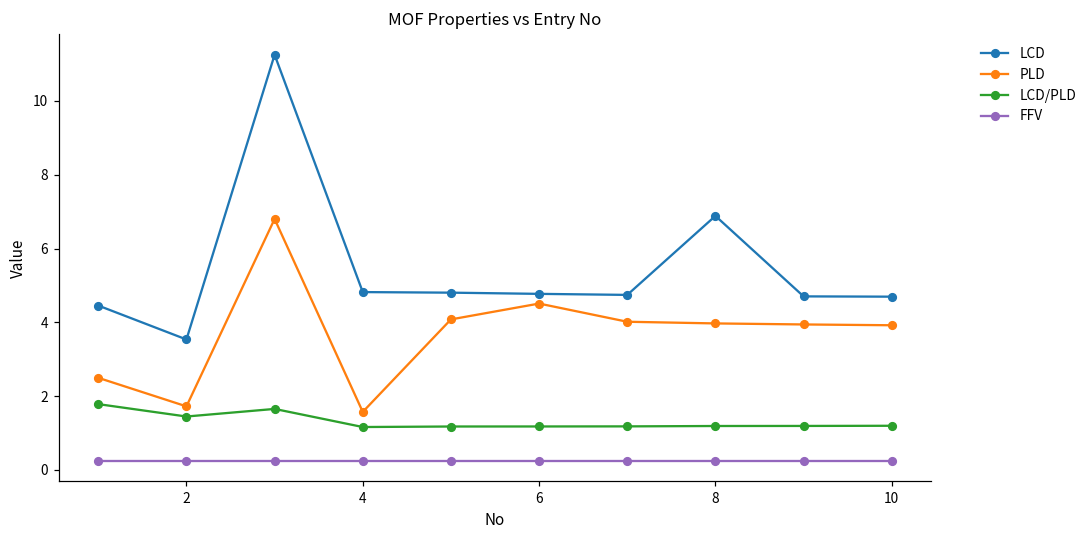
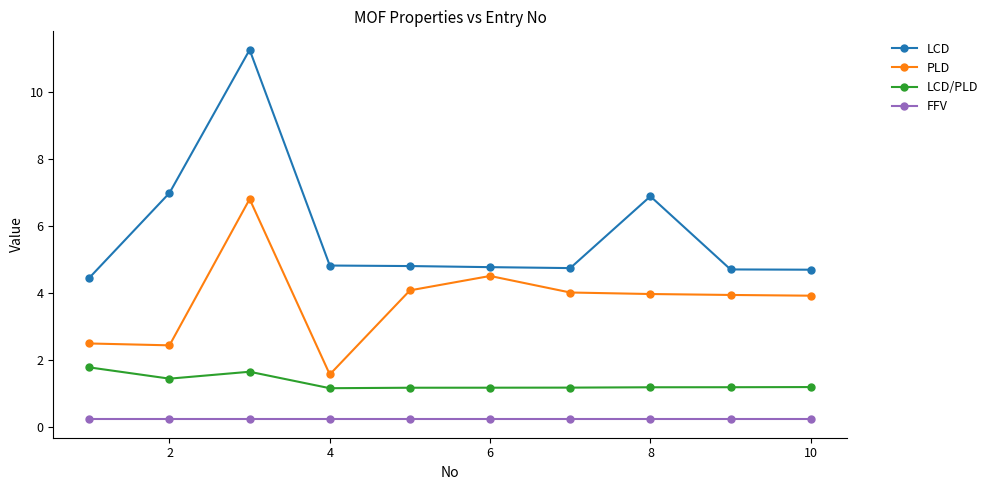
LCD, 2: 3.5 -> 7.0
PLD, 2: 1.7 -> 2.4
